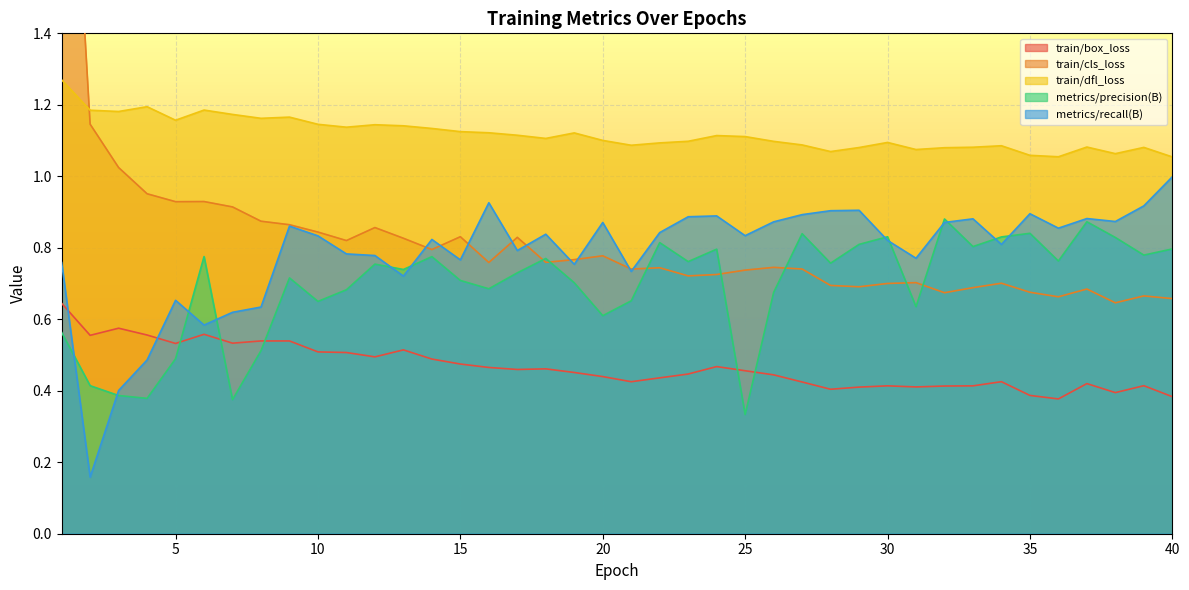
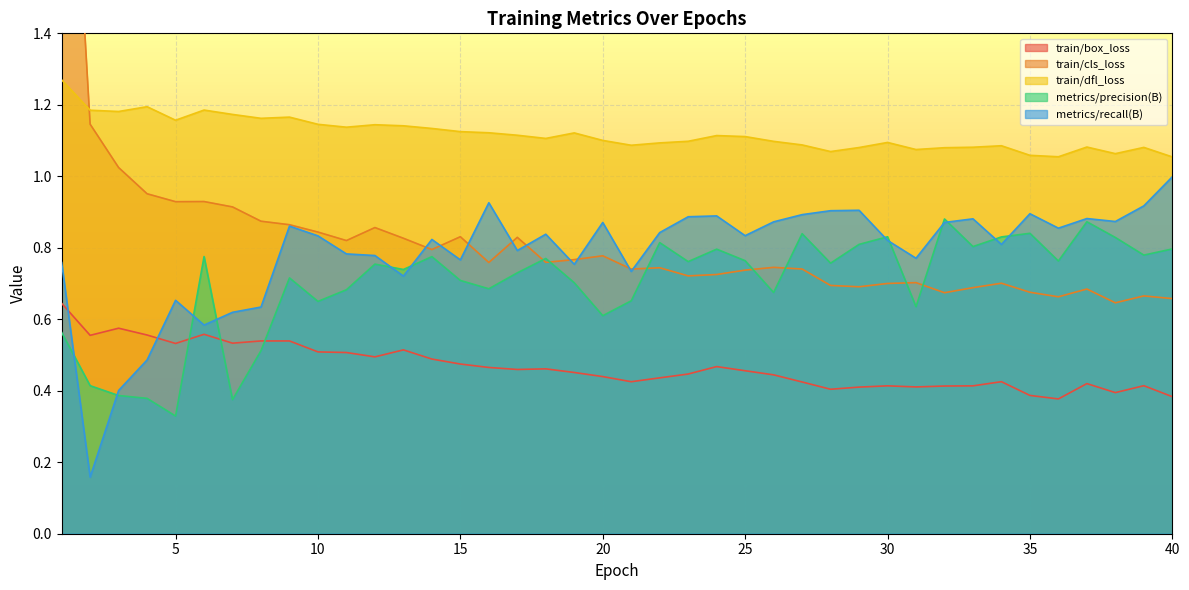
metrics/precision(B), 5: 0.49 -> 0.33
metrics/precision(B), 25: 0.33 -> 0.76
